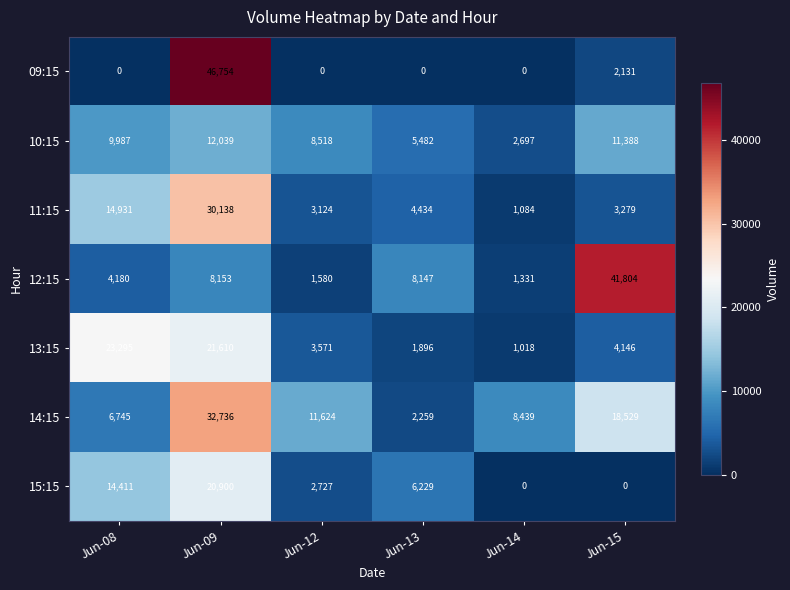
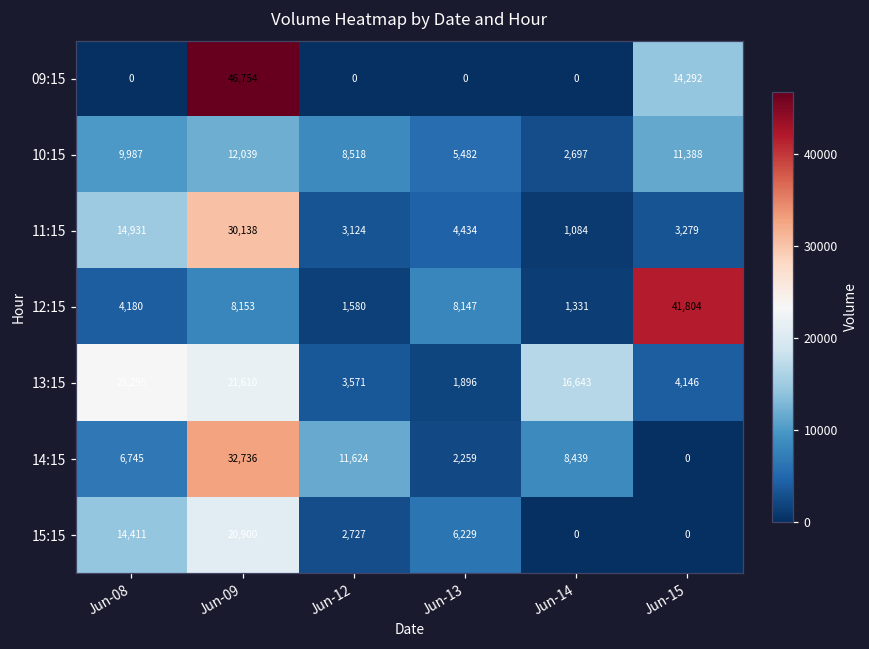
09:15, Jun-15: 2,131 -> 14,292
13:15, Jun-14: 1,018 -> 16,643
14:15, Jun-15: 18,529 -> 0
